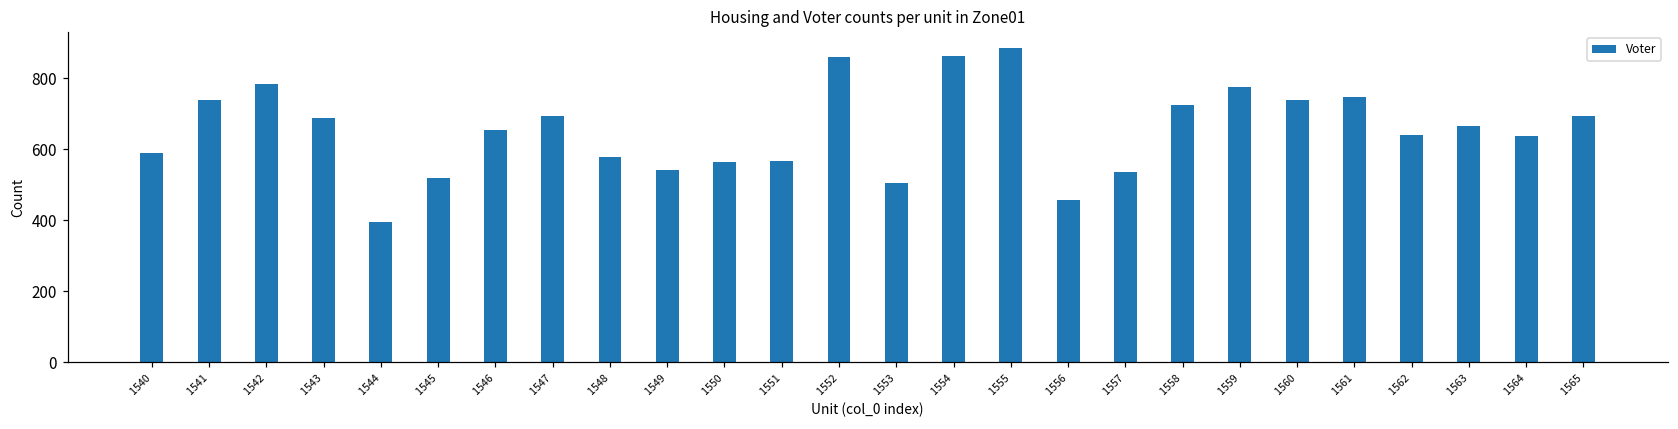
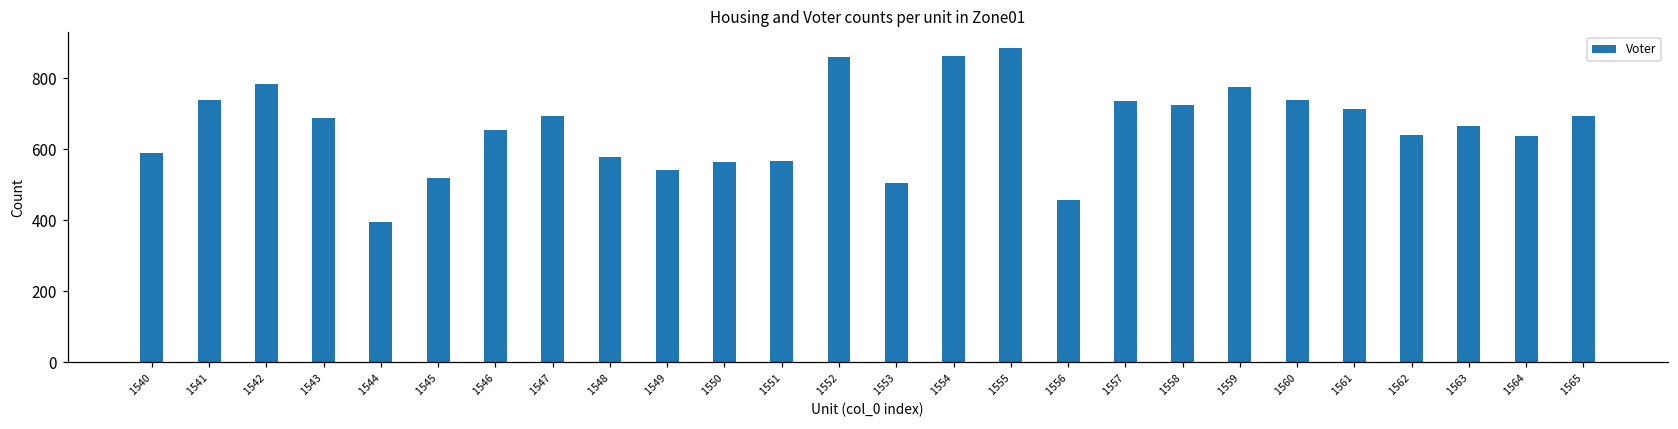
1557: 540 -> 740
1561: 750 -> 710
